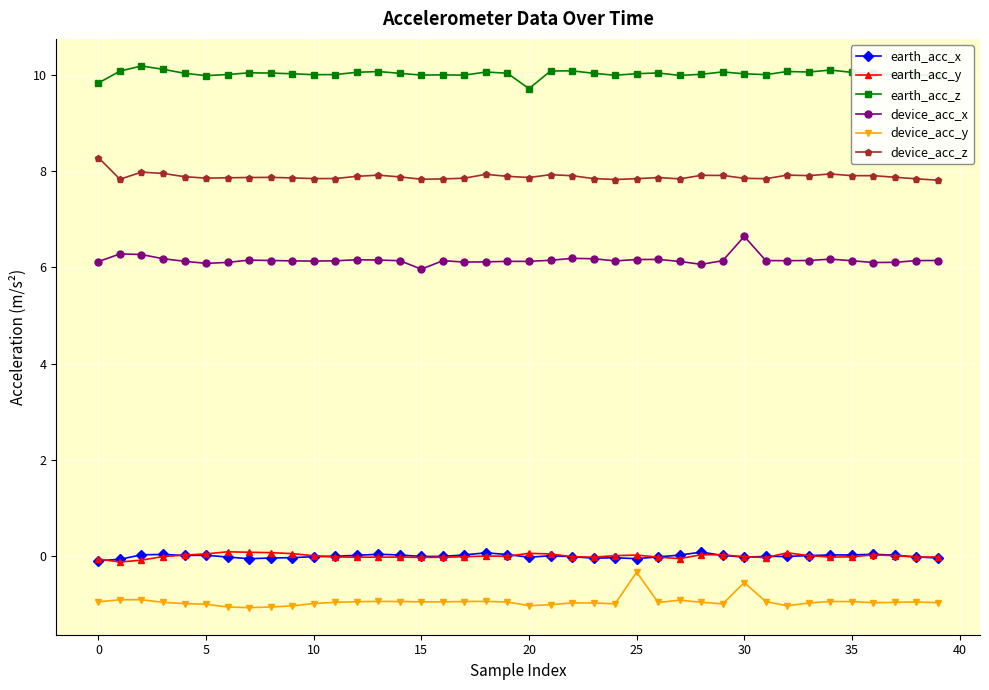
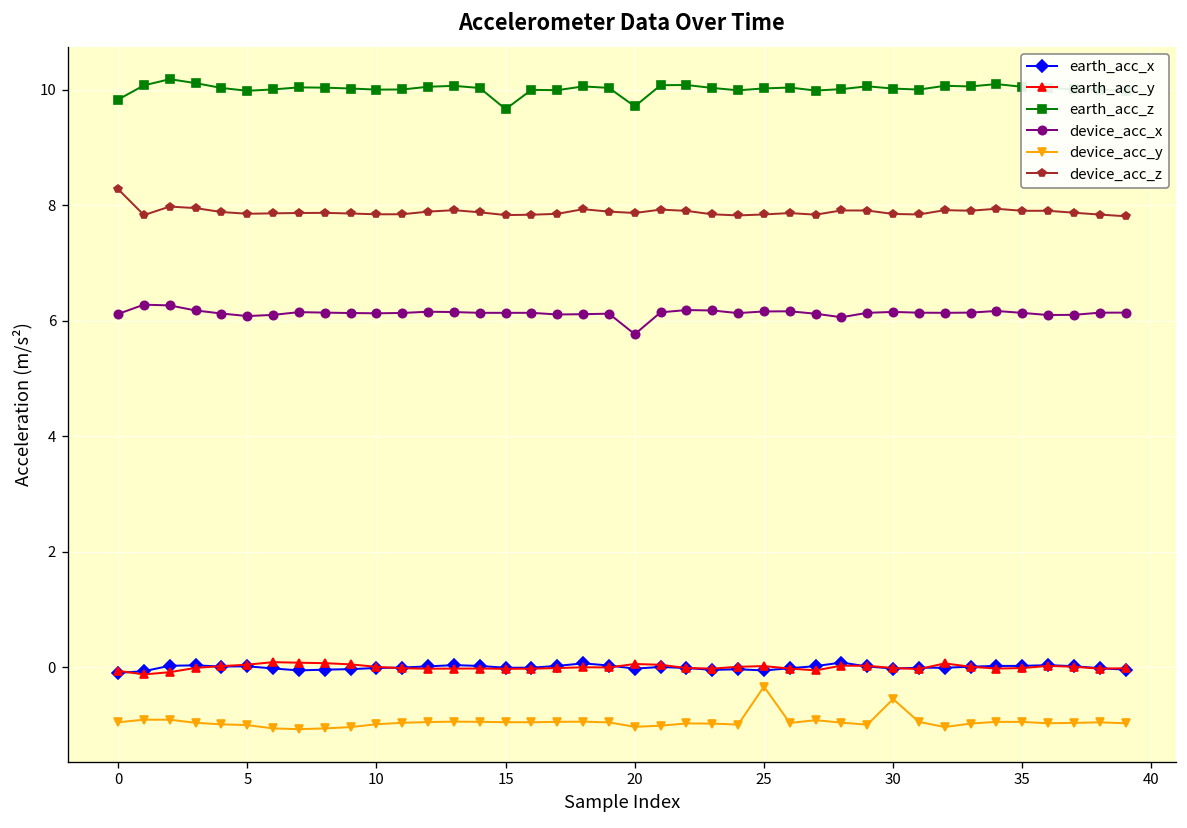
earth_acc_z, 15: 10.0 -> 9.7
device_acc_x, 15: 6.0 -> 6.1
device_acc_x, 20: 6.1 -> 5.8
device_acc_x, 30: 6.6 -> 6.2
